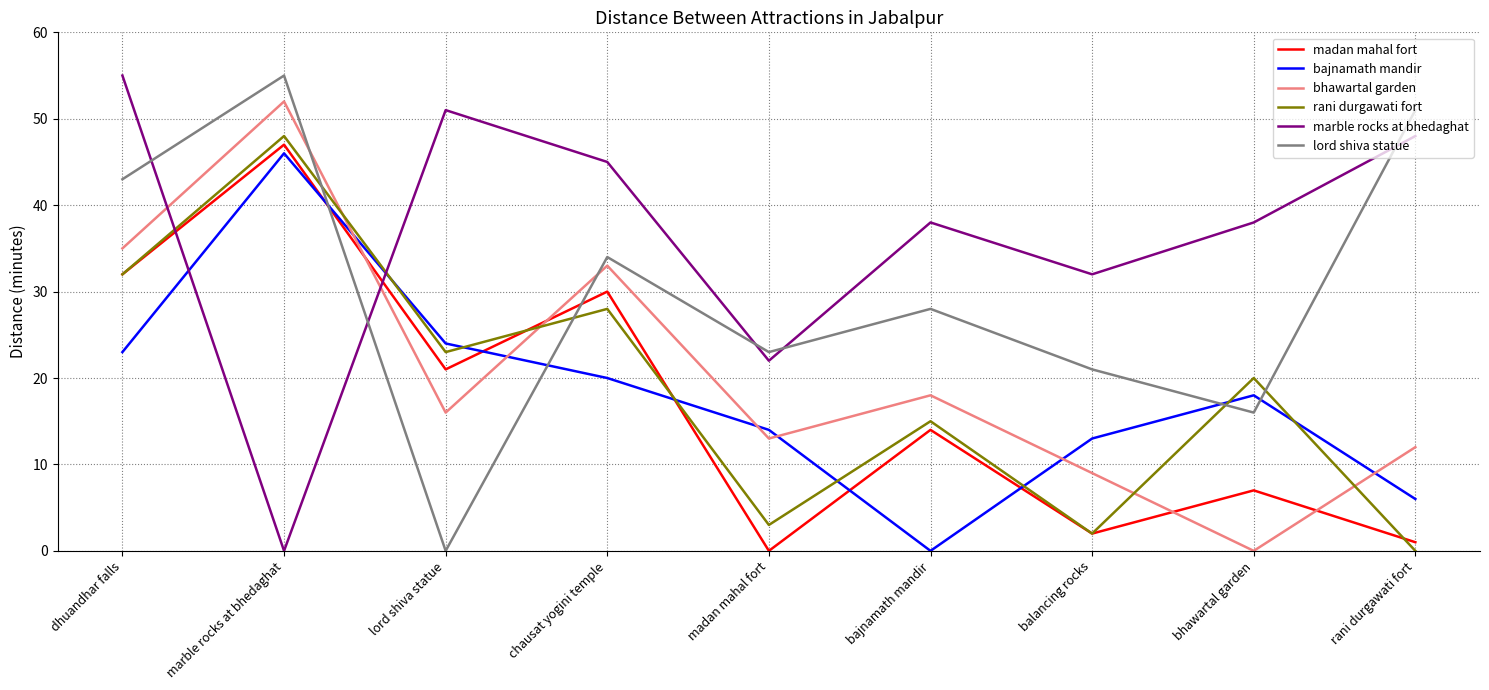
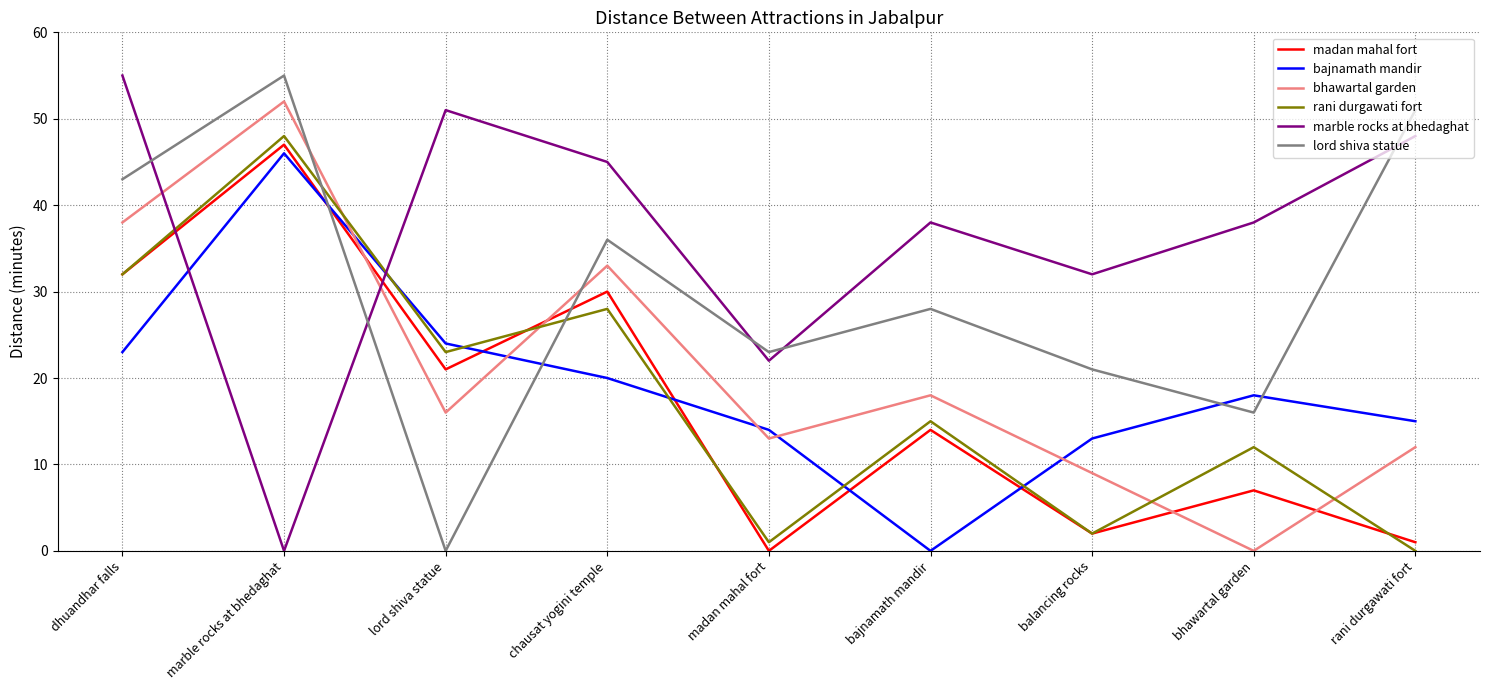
bhawartal garden, dhuandhar falls: 35 -> 38
lord shiva statue, chausat yogini temple: 34 -> 36
rani durgawati fort, madan mahal fort: 3 -> 1
rani durgawati fort, bhawartal garden: 20 -> 12
bajnamath mandir, rani durgawati fort: 6 -> 15
